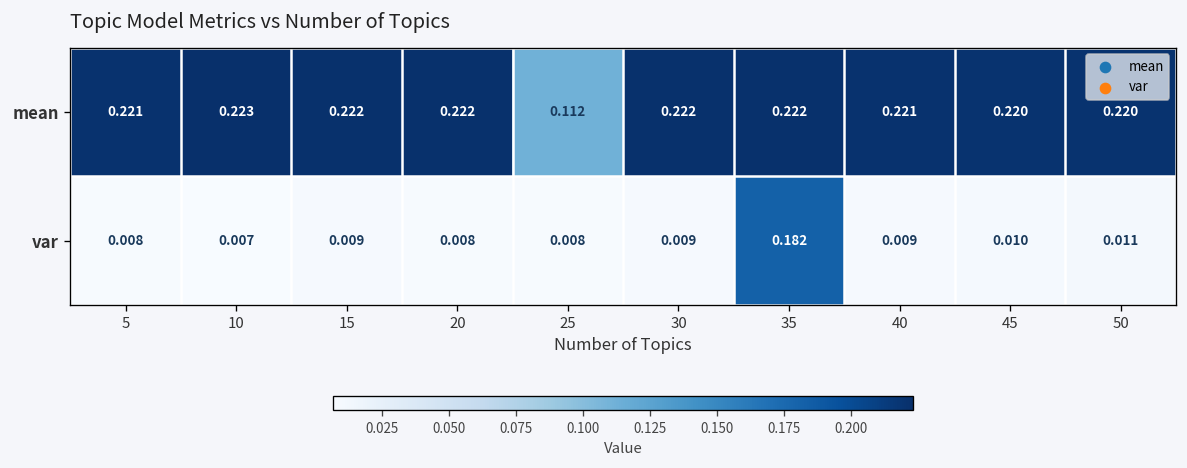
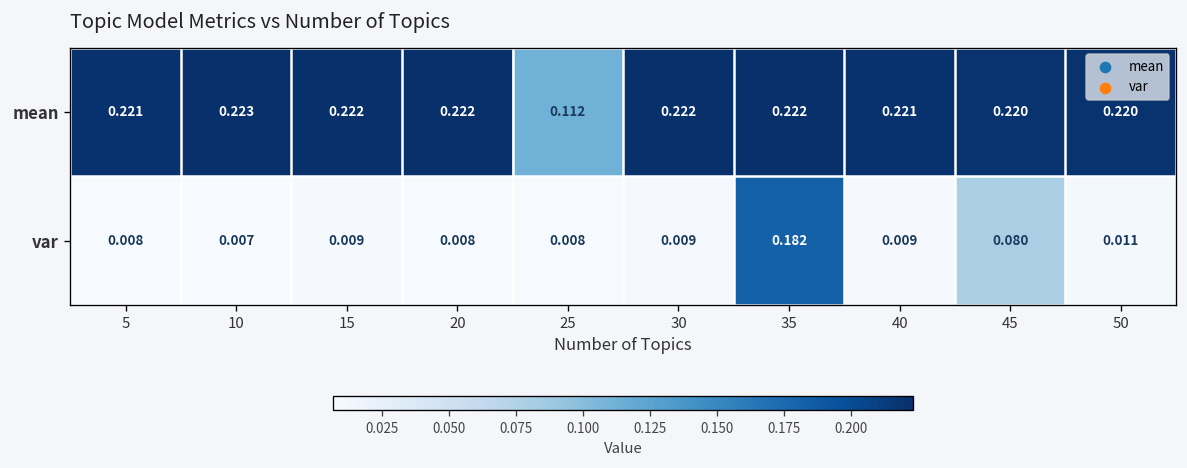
var, 45: 0.010 -> 0.080
